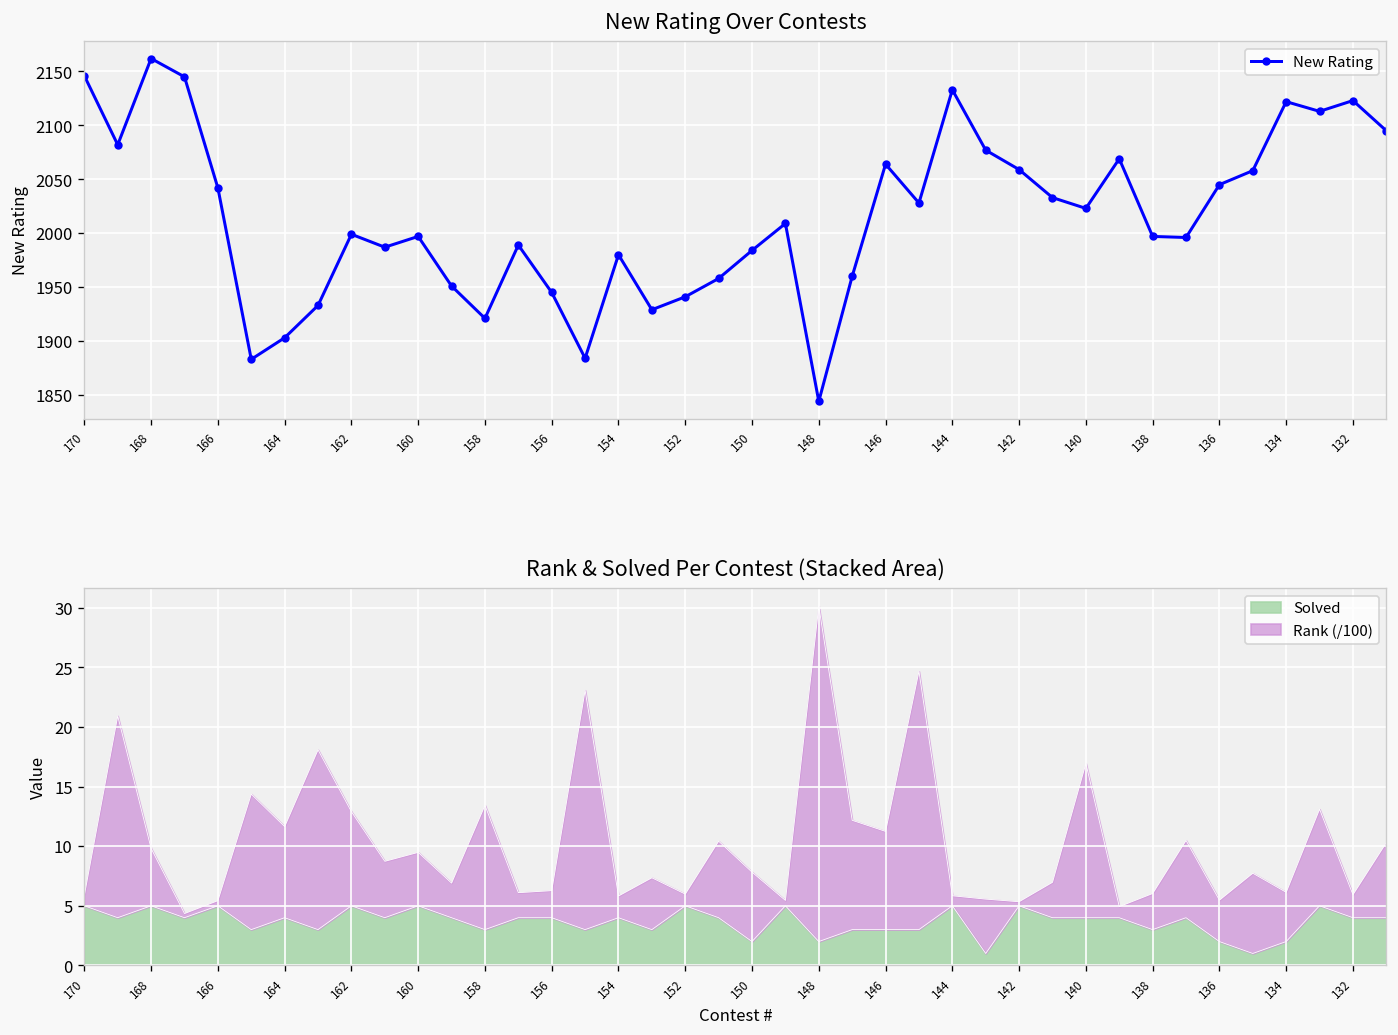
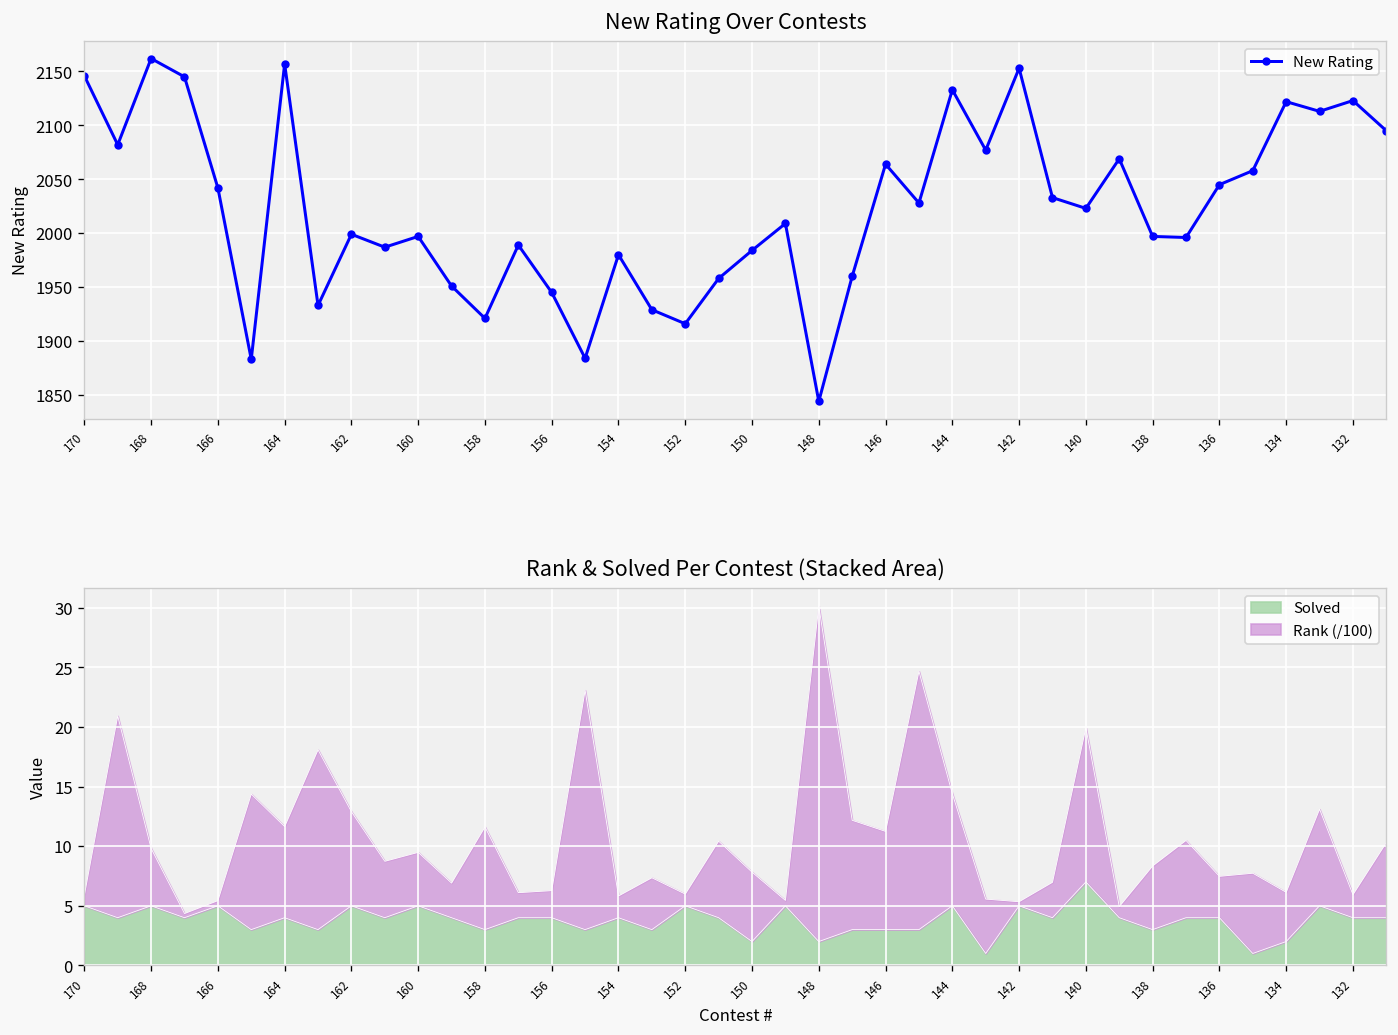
New Rating Over Contests, 164: 1900 -> 2160
New Rating Over Contests, 152: 1940 -> 1920
New Rating Over Contests, 142: 2060 -> 2150
Rank & Solved Per Contest (Stacked Area), Rank (/100), 158: 10 -> 9
Rank & Solved Per Contest (Stacked Area), Rank (/100), 144: 1 -> 9
Rank & Solved Per Contest (Stacked Area), Solved, 140: 4 -> 7
Rank & Solved Per Contest (Stacked Area), Rank (/100), 138: 3 -> 5
Rank & Solved Per Contest (Stacked Area), Solved, 136: 2 -> 4
